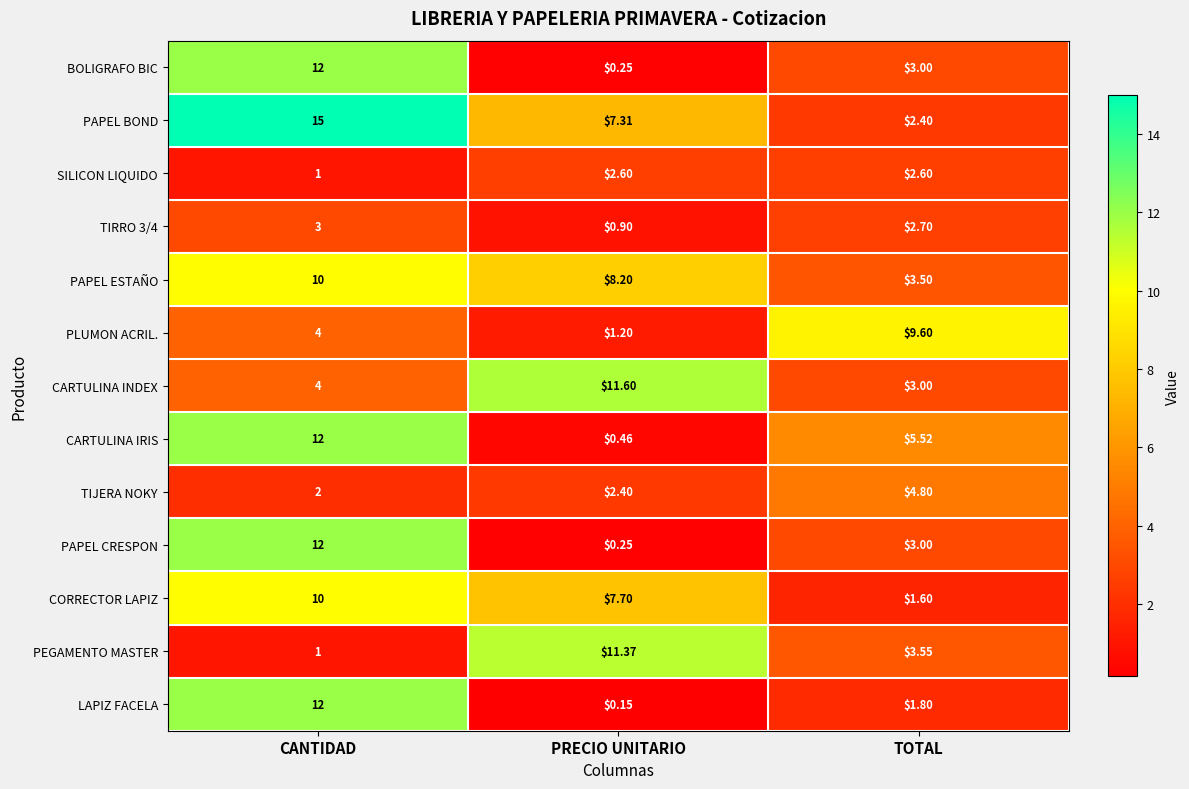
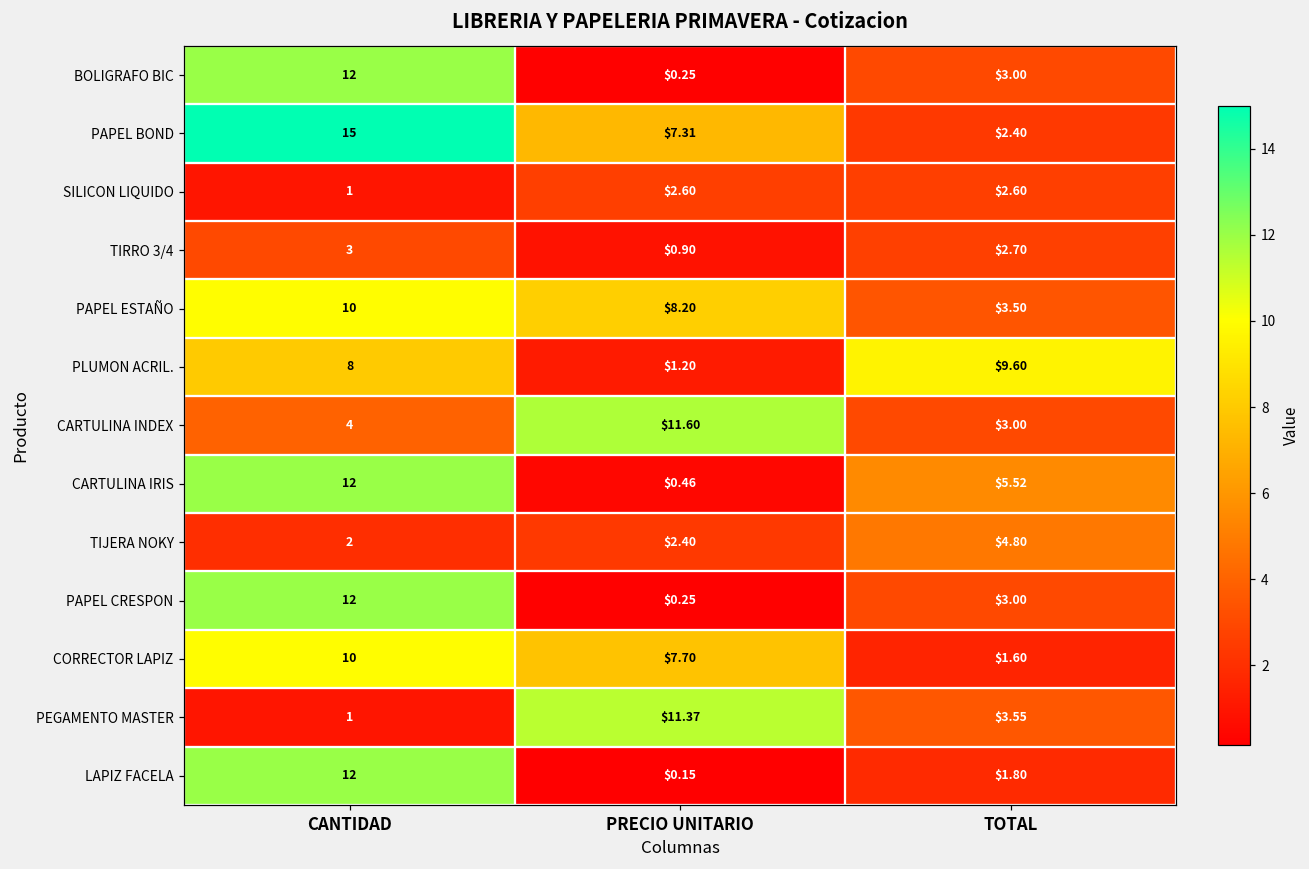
PLUMON ACRIL., CANTIDAD: 4 -> 8
